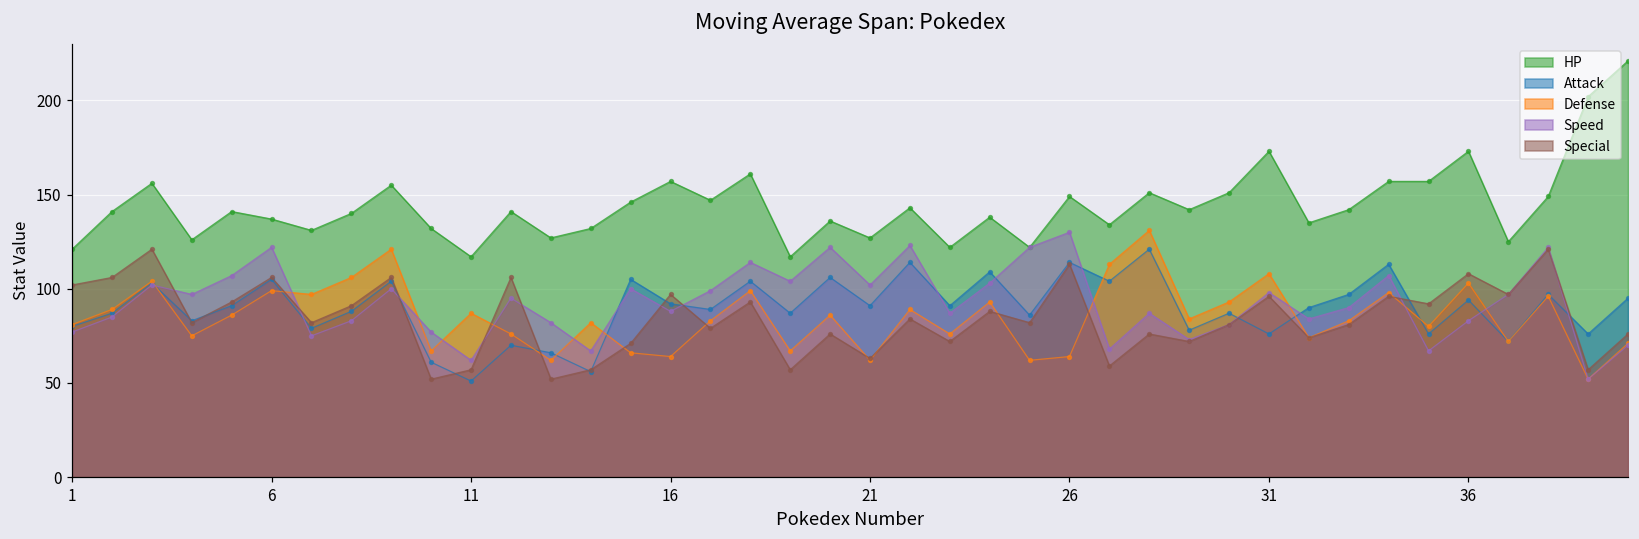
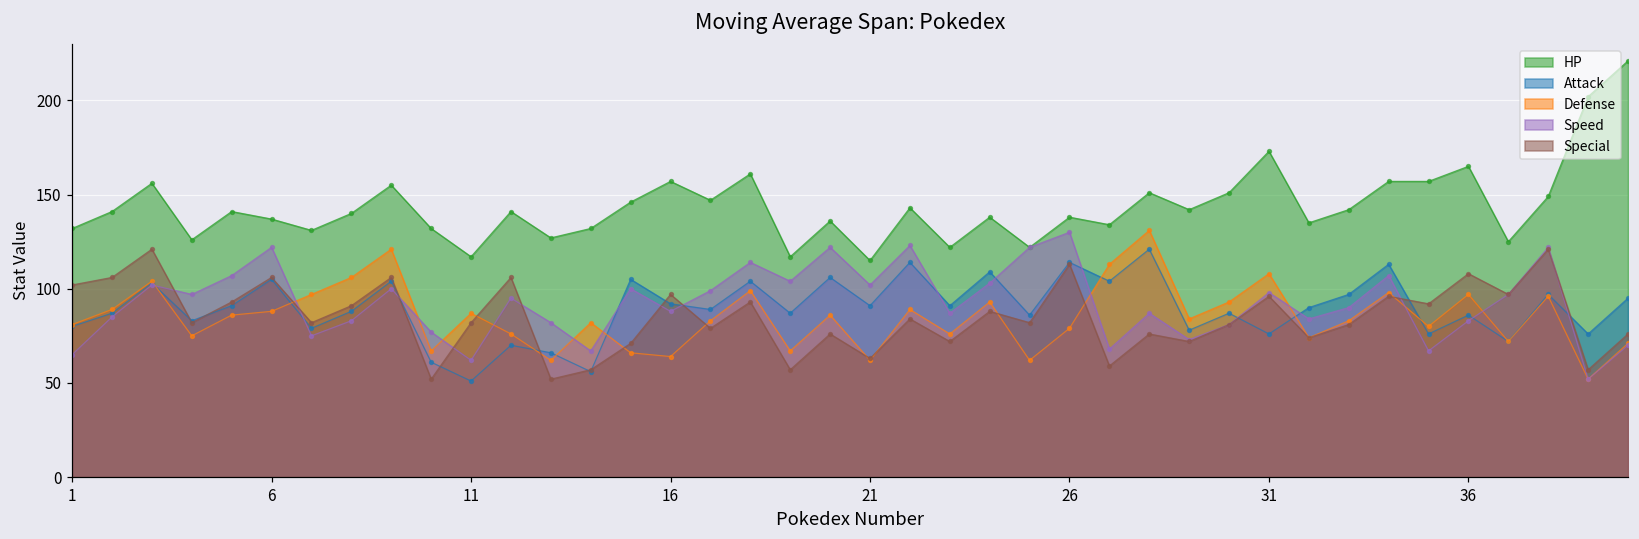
HP, 1: 121 -> 132
Speed, 1: 77 -> 65
Defense, 6: 99 -> 88
Special, 11: 57 -> 82
HP, 21: 127 -> 115
HP, 26: 149 -> 138
Defense, 26: 64 -> 79
HP, 36: 173 -> 165
Attack, 36: 94 -> 86
Defense, 36: 103 -> 97
